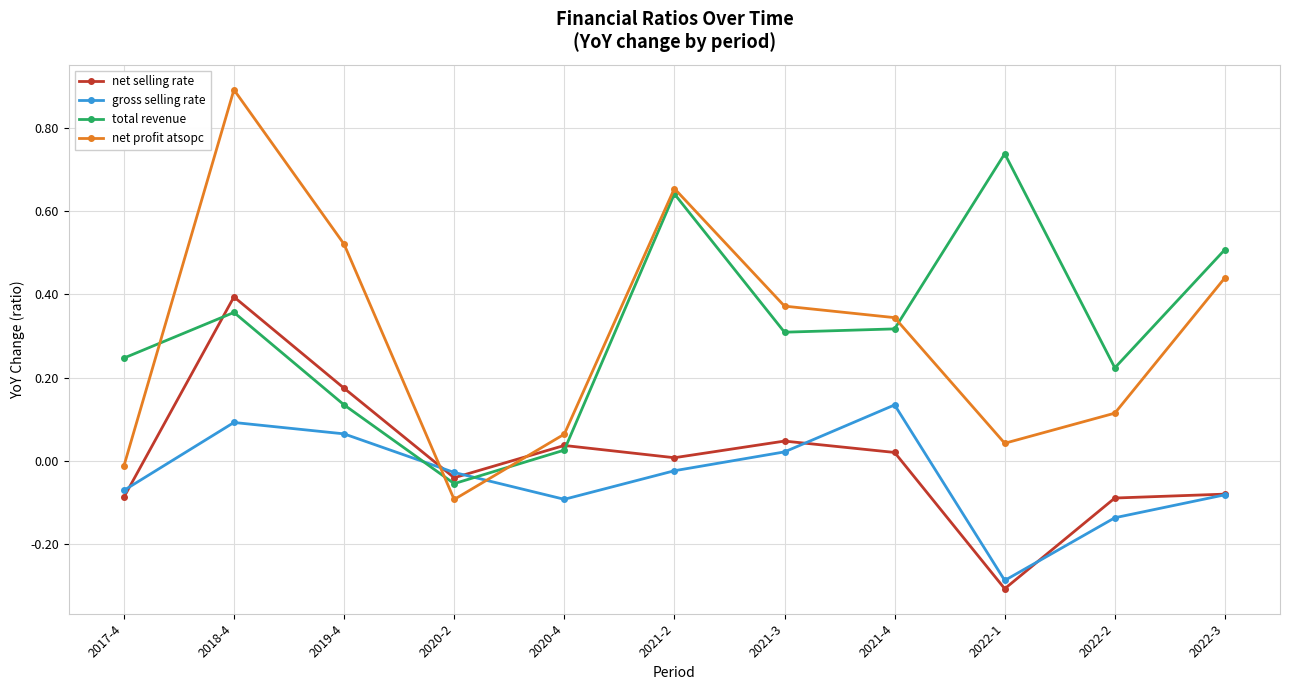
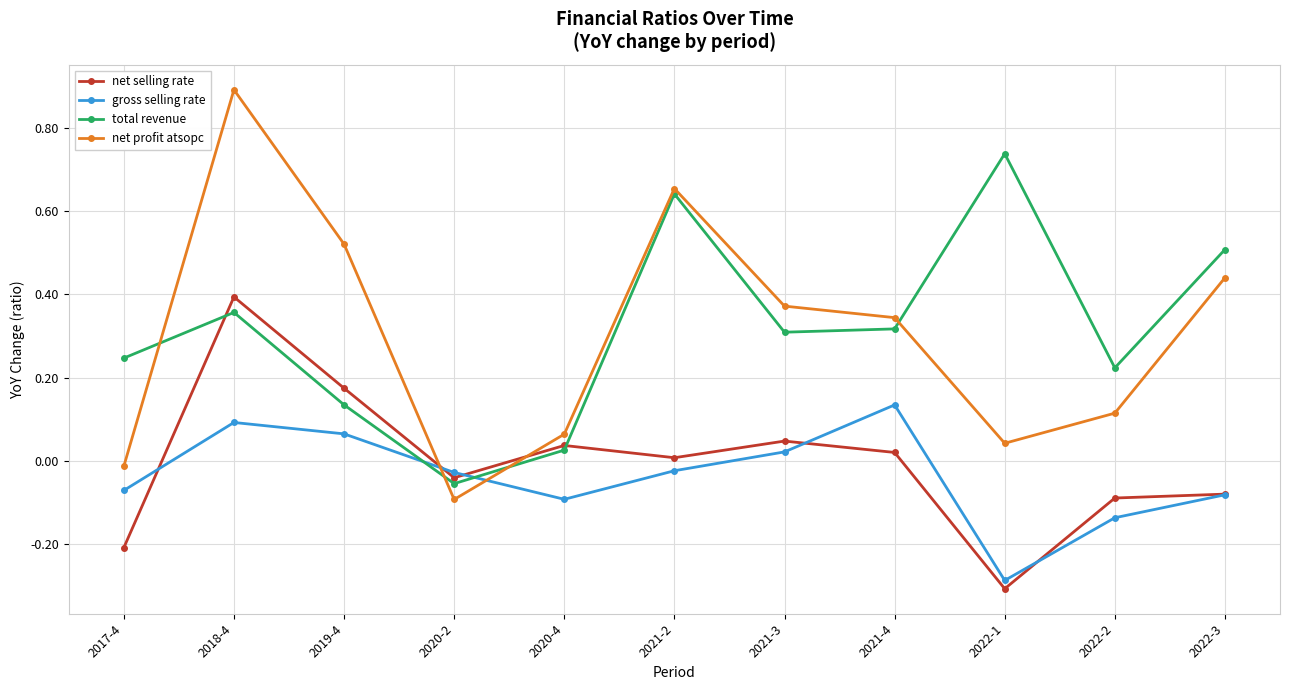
net selling rate, 2017-4: -0.09 -> -0.21
